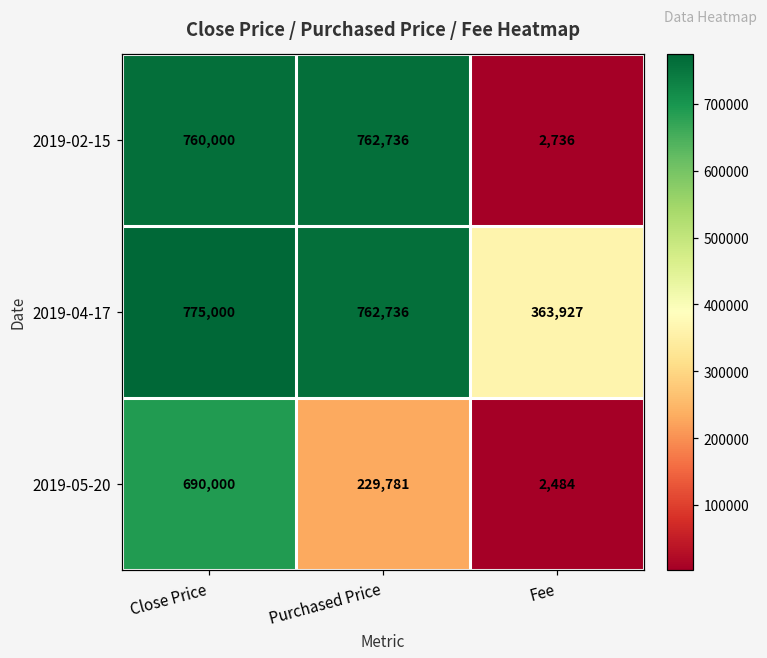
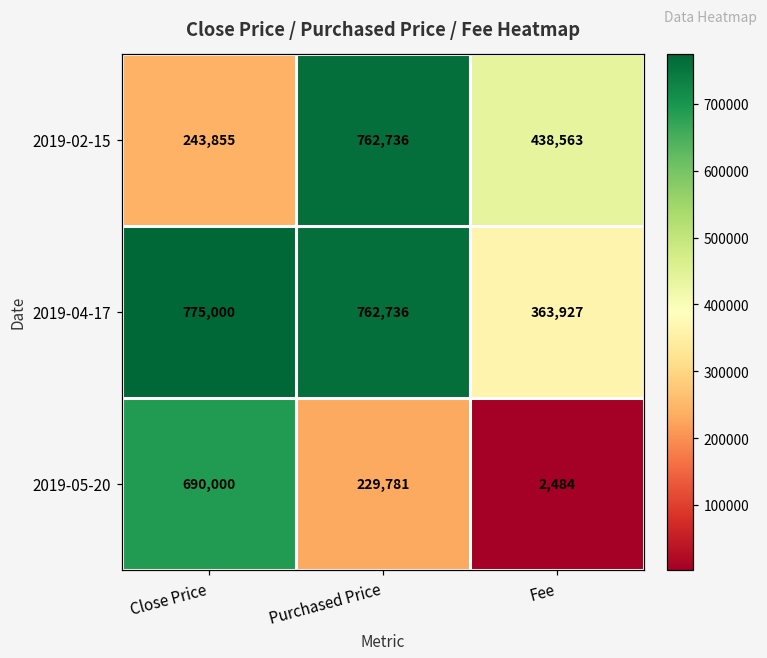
2019-02-15, Close Price: 760,000 -> 243,855
2019-02-15, Fee: 2,736 -> 438,563
